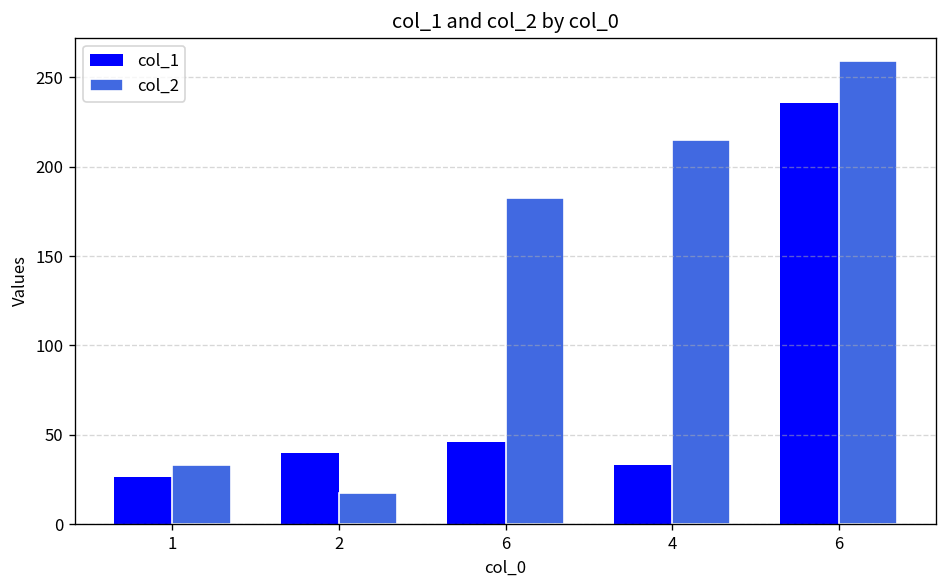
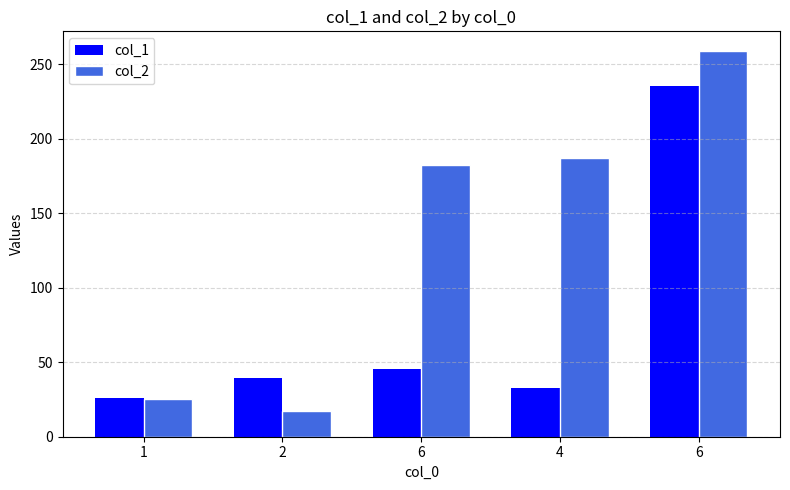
col_2, 1: 33 -> 25
col_2, 4: 215 -> 187
